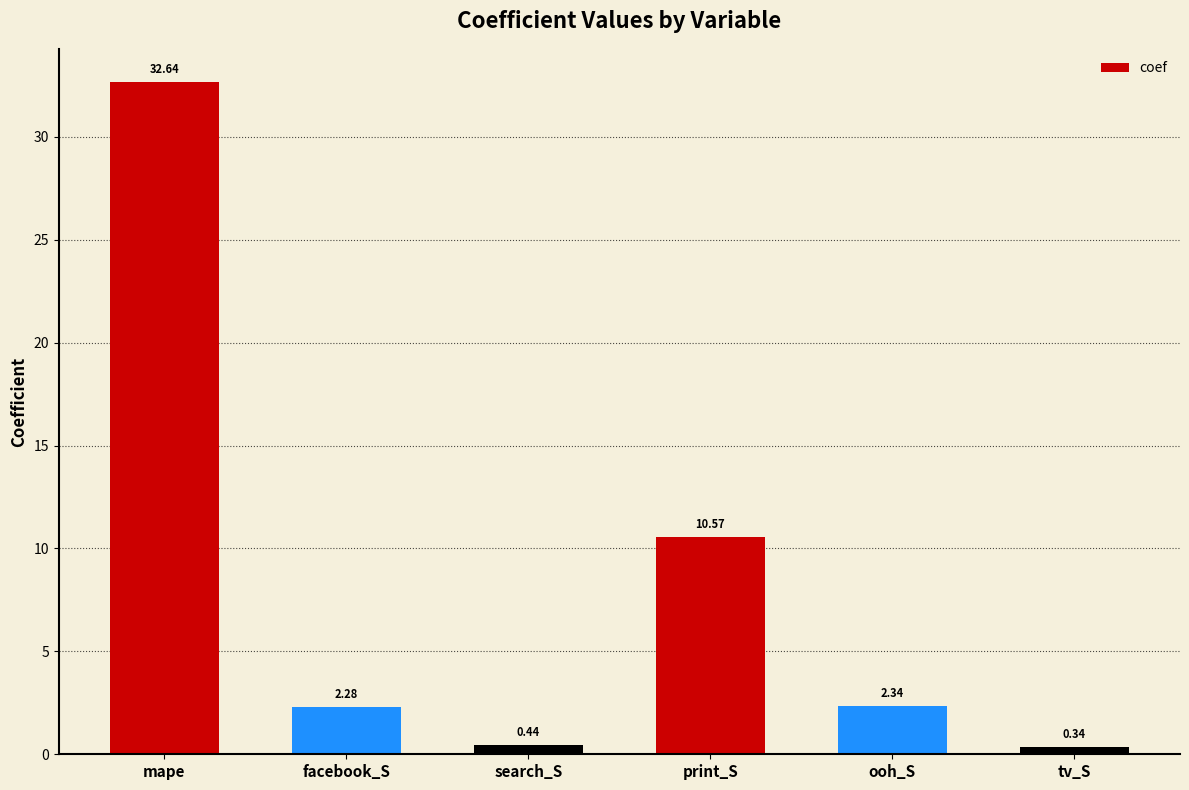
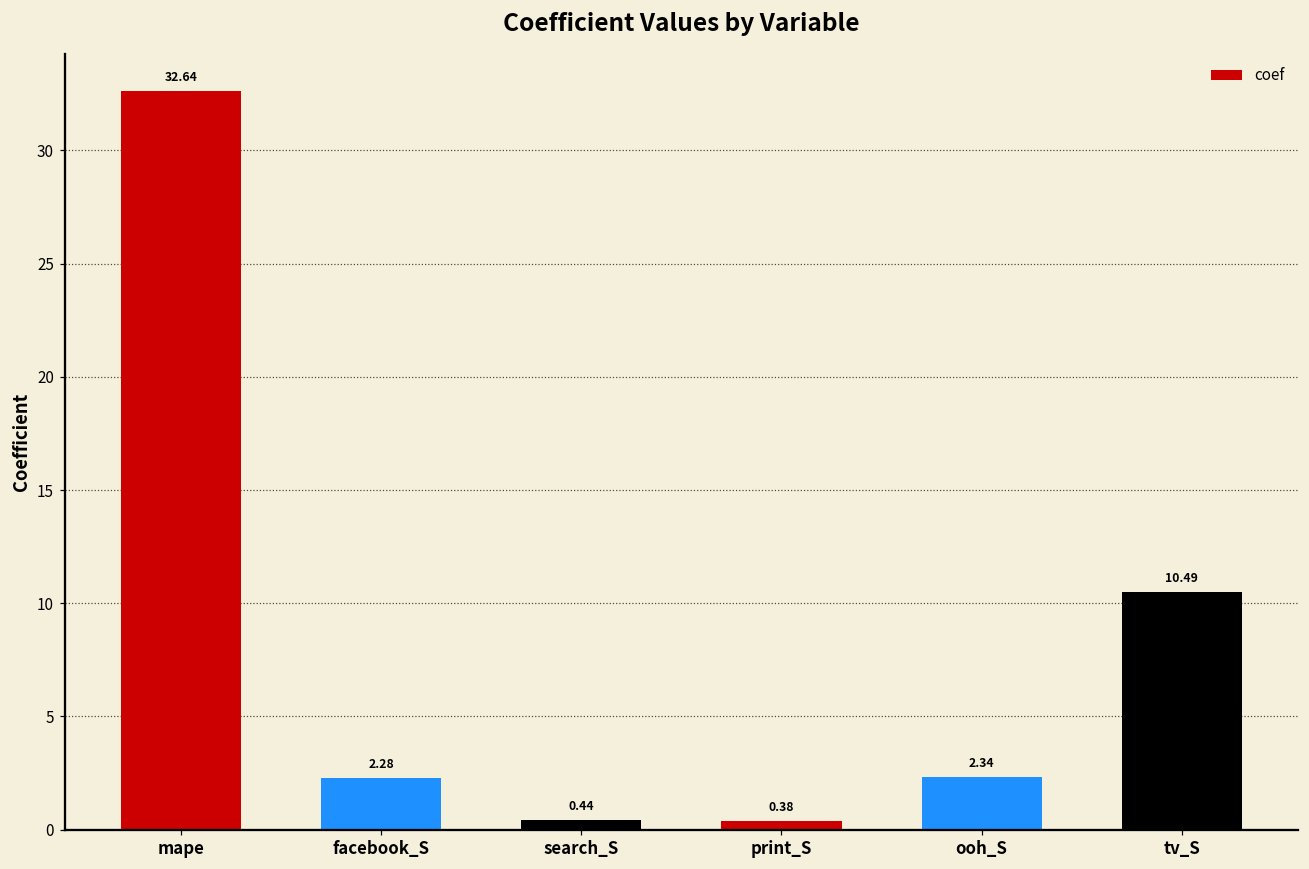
print_S: 10.57 -> 0.38
tv_S: 0.34 -> 10.49
